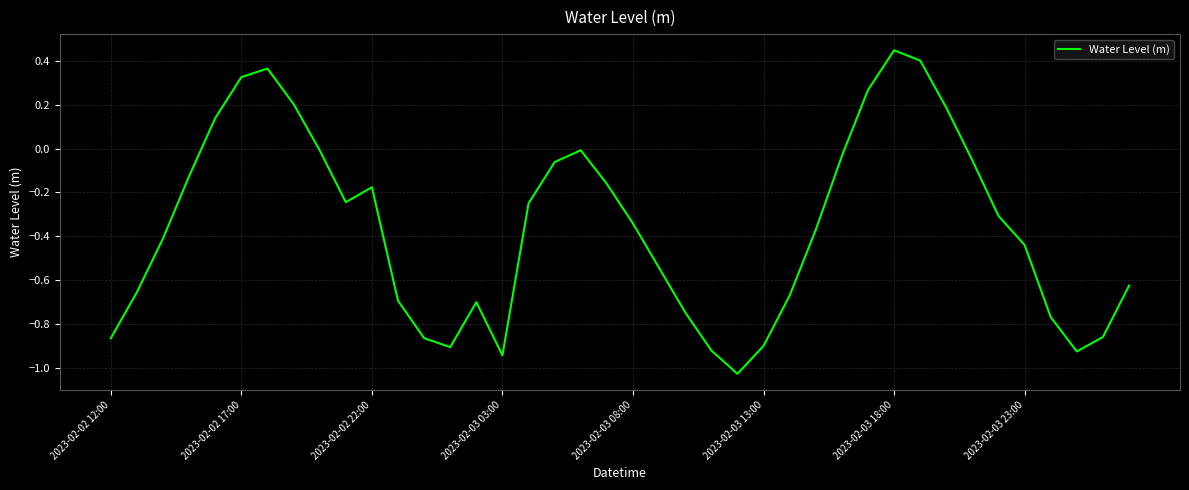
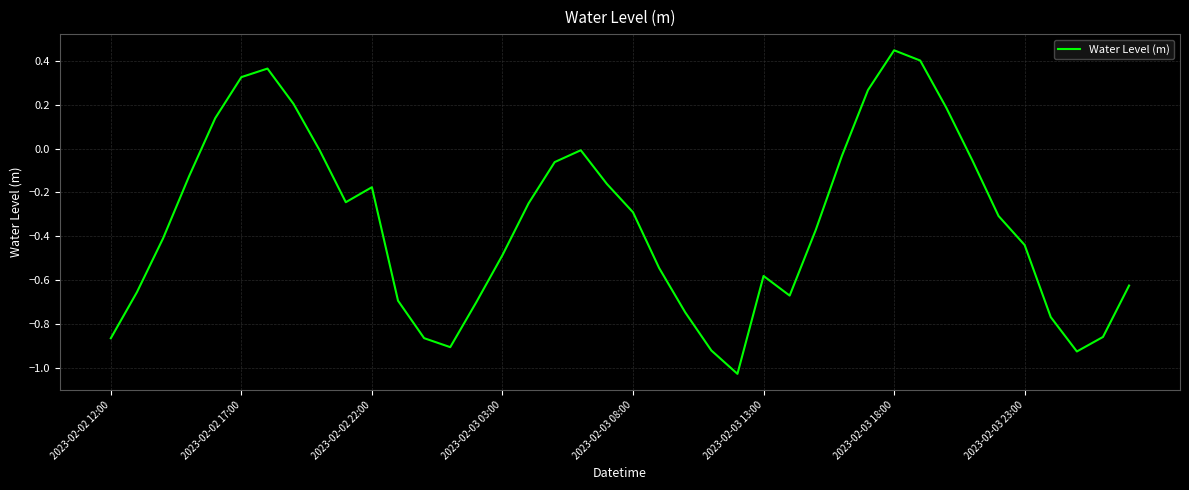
2023-02-03 03:00: -0.94 -> -0.49
2023-02-03 08:00: -0.34 -> -0.29
2023-02-03 13:00: -0.90 -> -0.58
